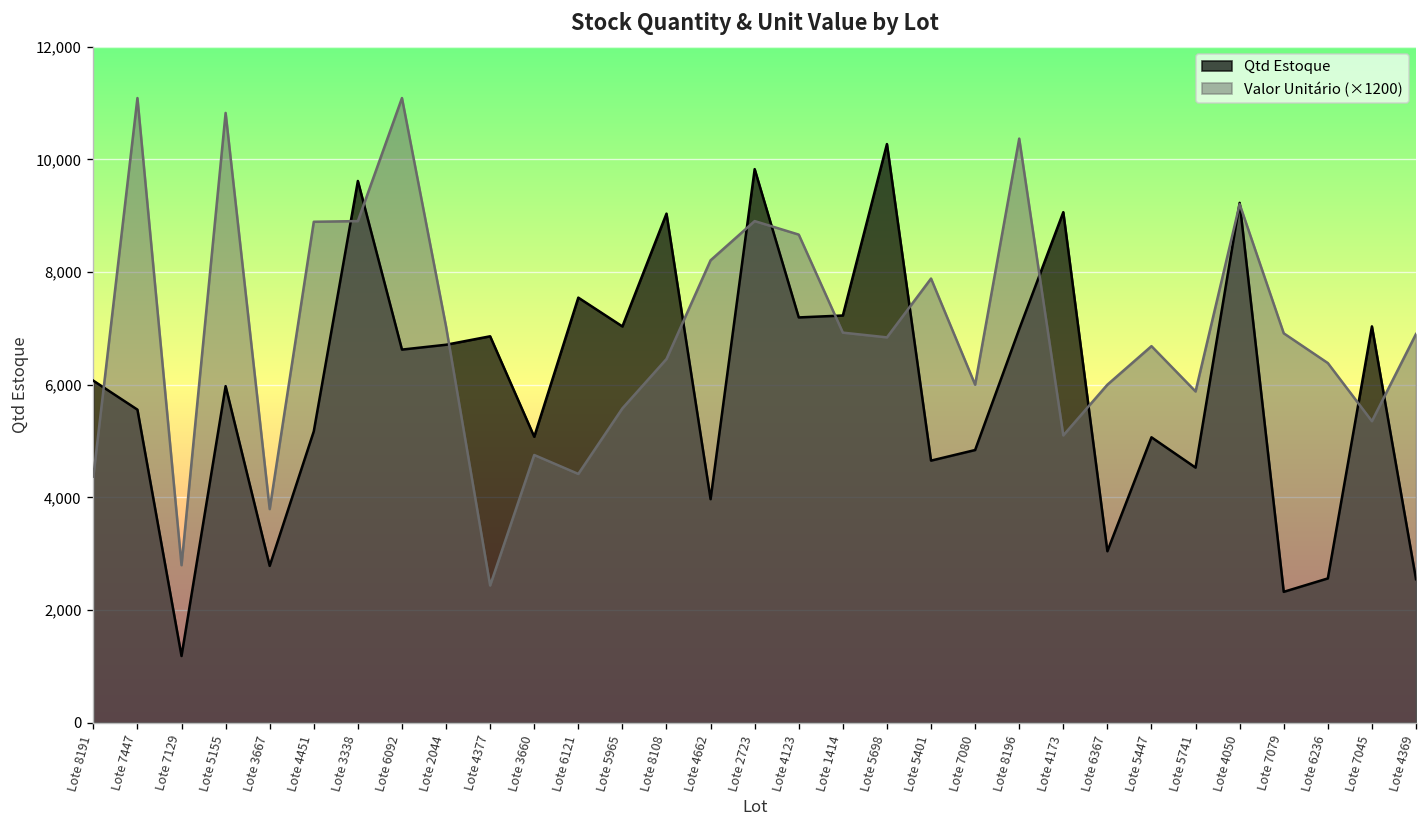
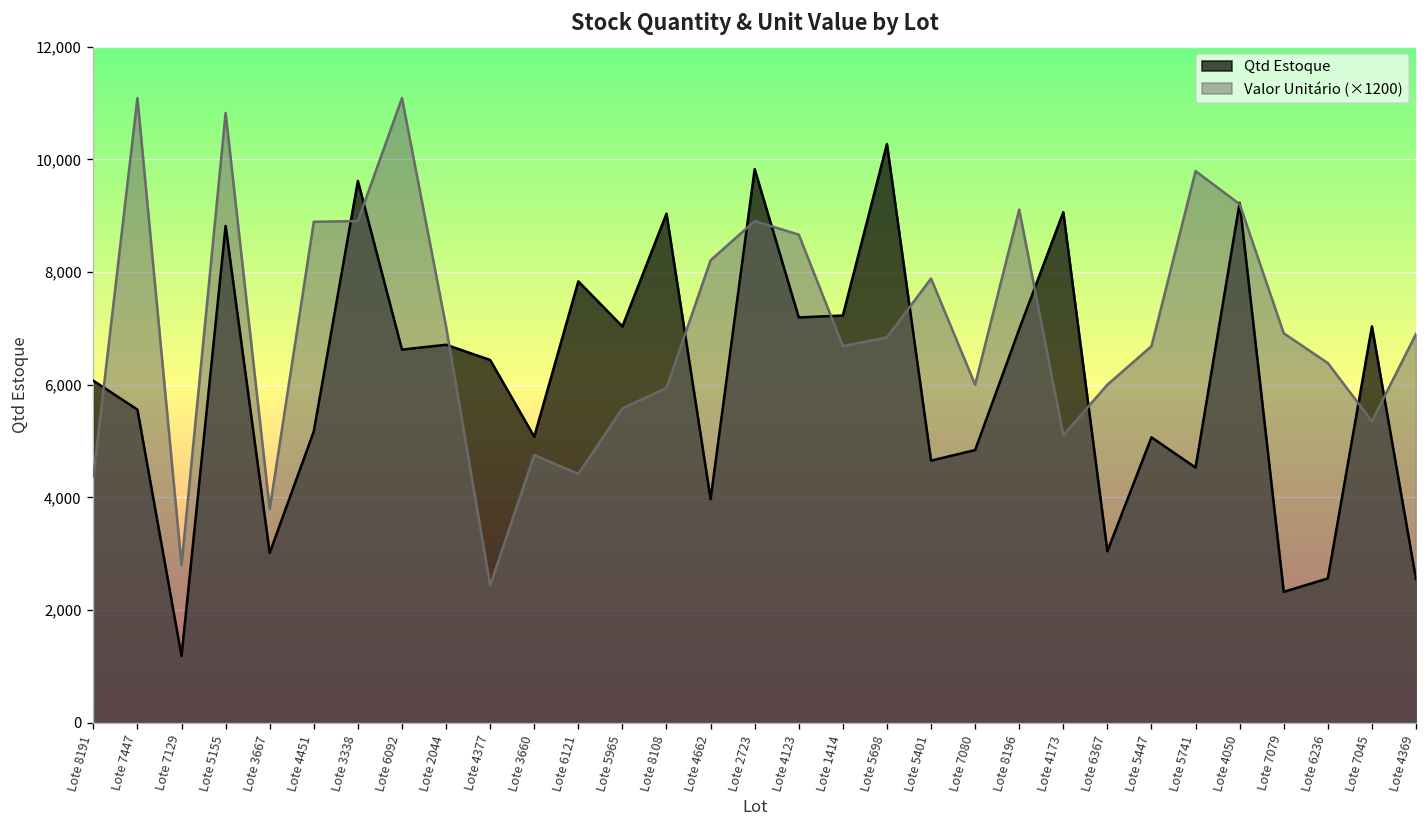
Qtd Estoque, Lote 5155: 6,000 -> 8,800
Qtd Estoque, Lote 3667: 2,800 -> 3,000
Qtd Estoque, Lote 4377: 6,900 -> 6,400
Qtd Estoque, Lote 6121: 7,500 -> 7,800
Valor Unitário (×1200), Lote 8108: 6,500 -> 5,900
Valor Unitário (×1200), Lote 1414: 6,900 -> 6,700
Valor Unitário (×1200), Lote 8196: 10,400 -> 9,100
Valor Unitário (×1200), Lote 5741: 5,900 -> 9,800
